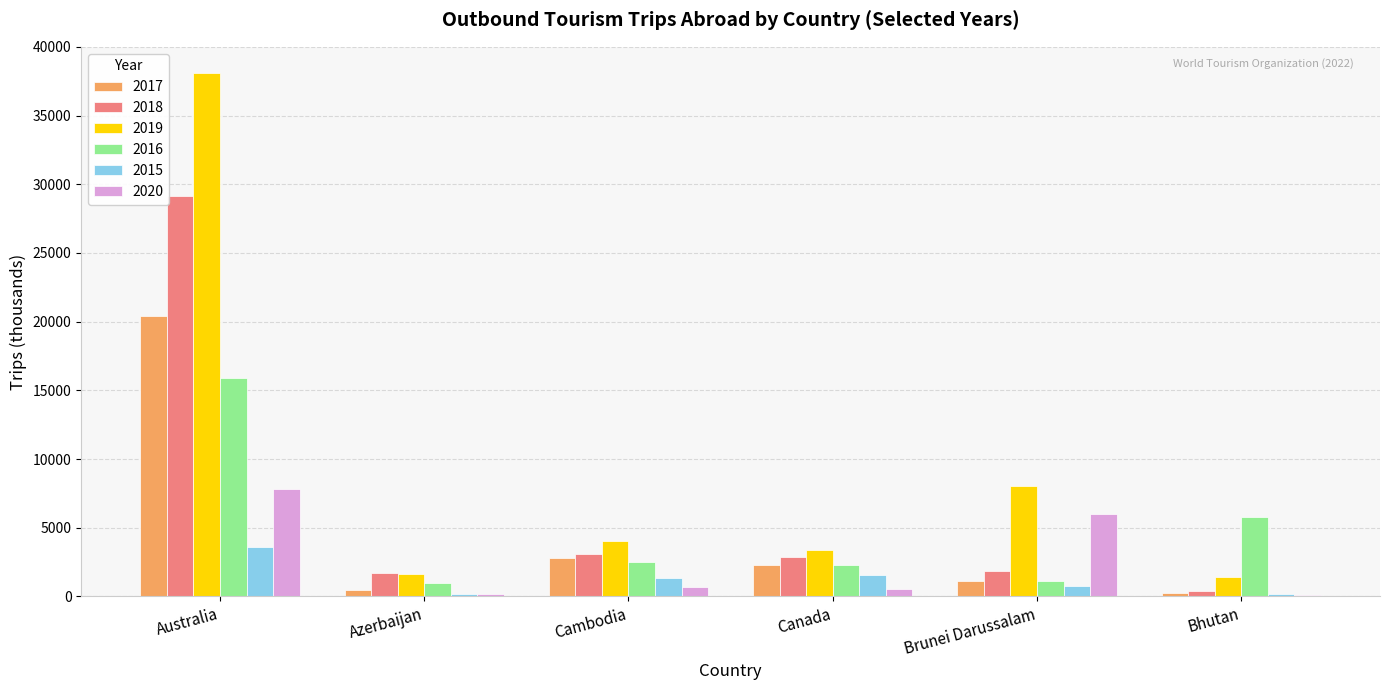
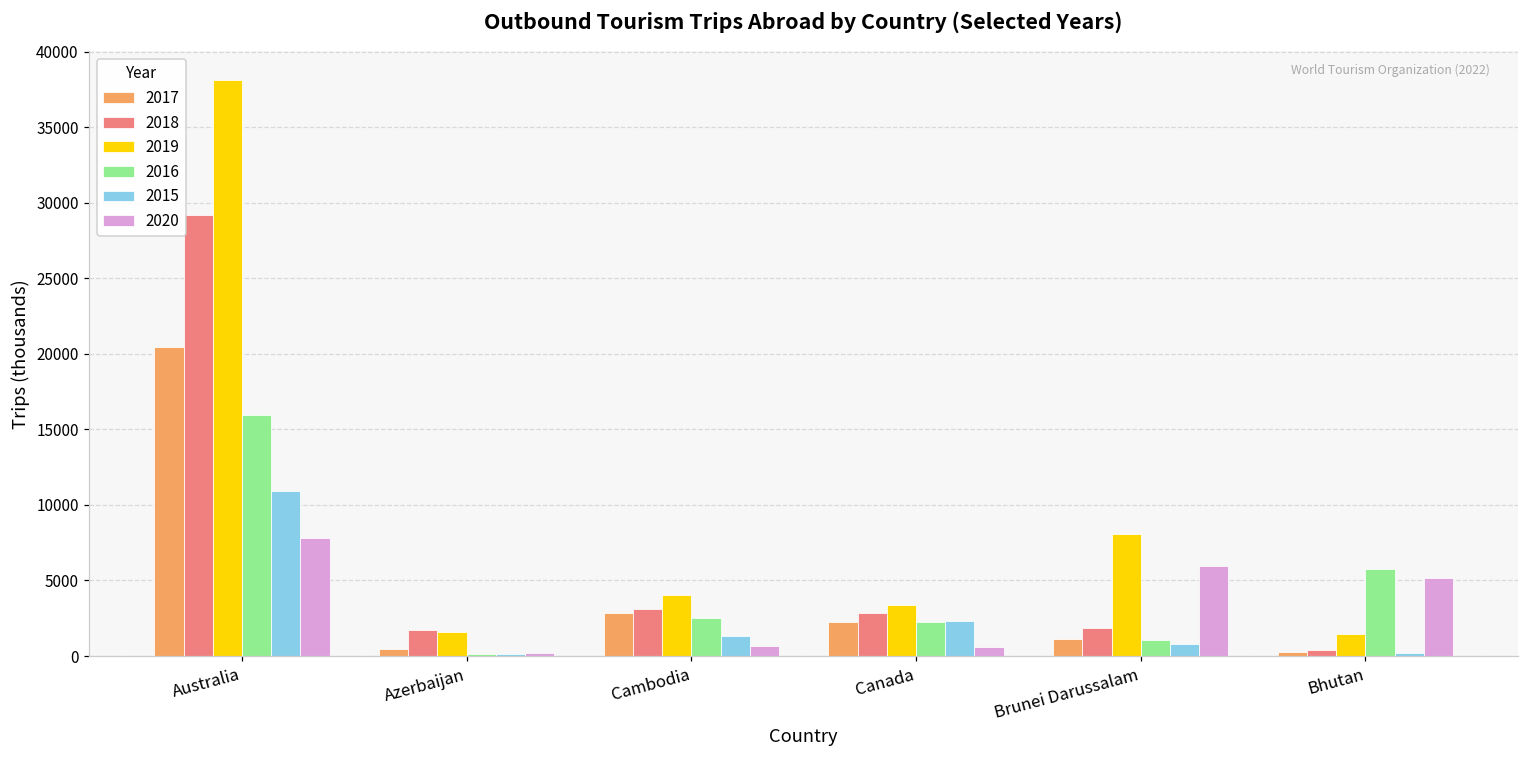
2015, Australia: 3600 -> 10900
2016, Azerbaijan: 1000 -> 100
2015, Canada: 1500 -> 2300
2020, Bhutan: 100 -> 5200
